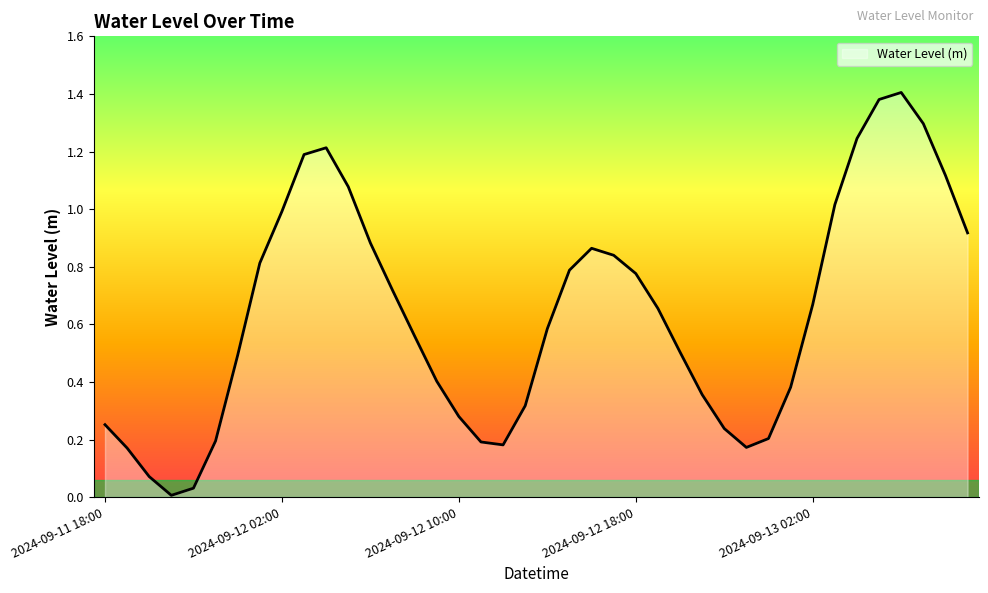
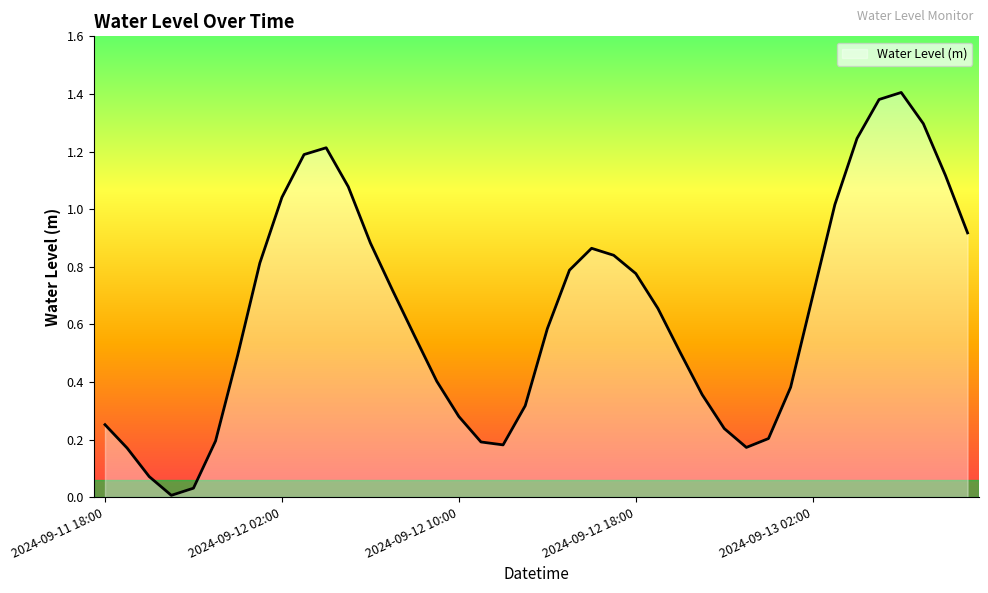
2024-09-12 02:00: 0.99 -> 1.04
2024-09-13 02:00: 0.67 -> 0.70
